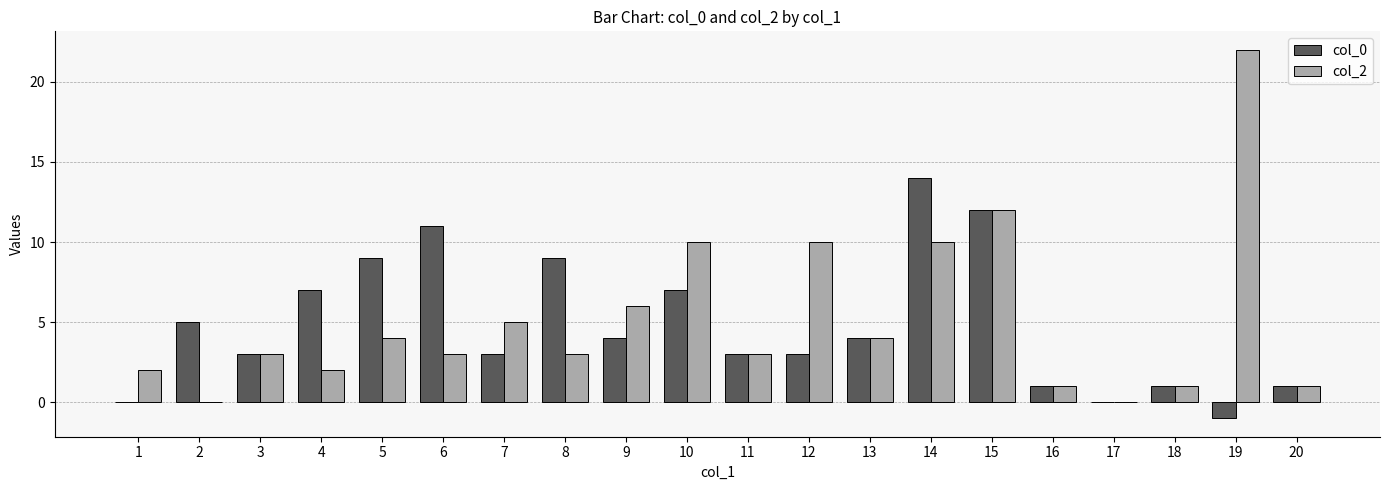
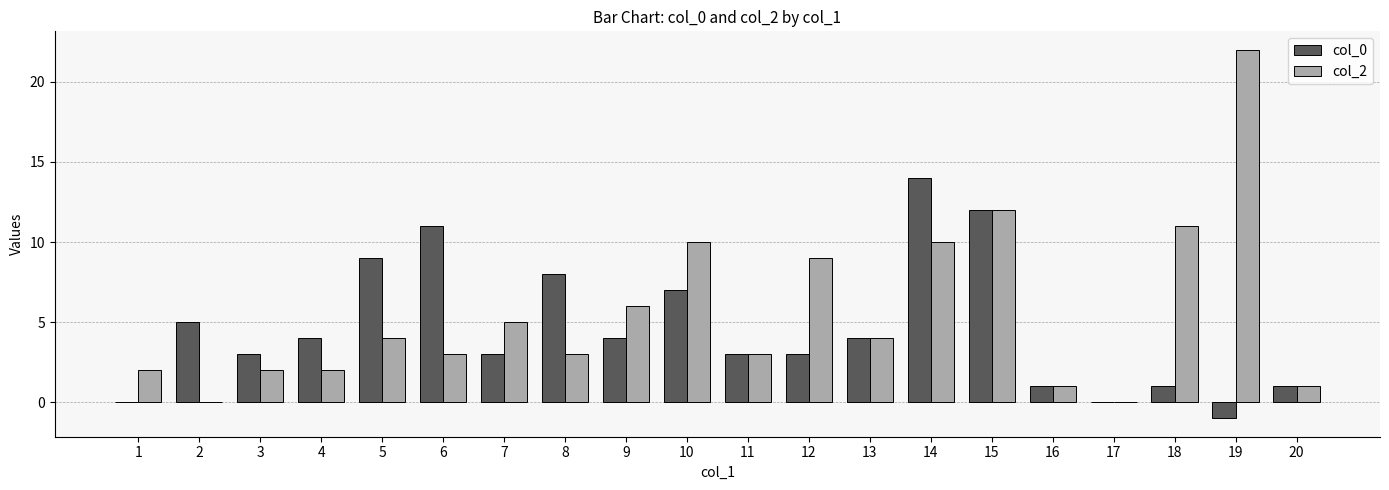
col_2, 3: 3 -> 2
col_0, 4: 7 -> 4
col_0, 8: 9 -> 8
col_2, 12: 10 -> 9
col_2, 18: 1 -> 11
